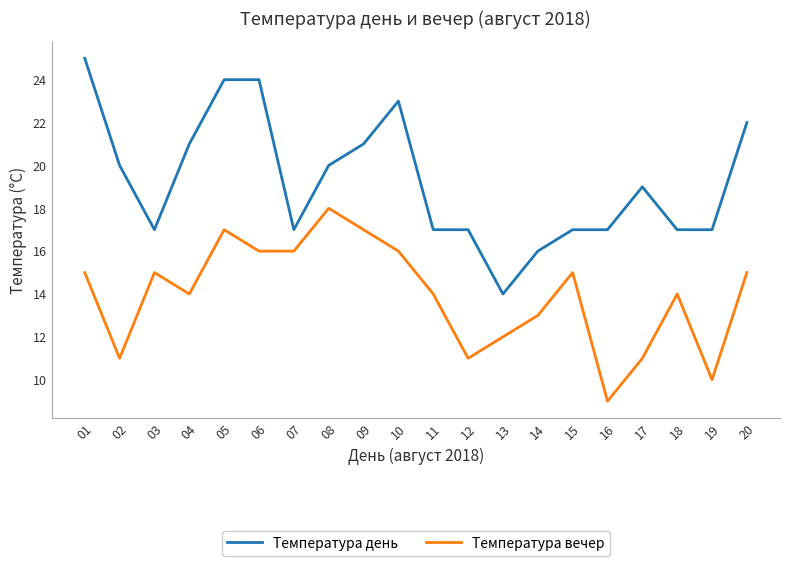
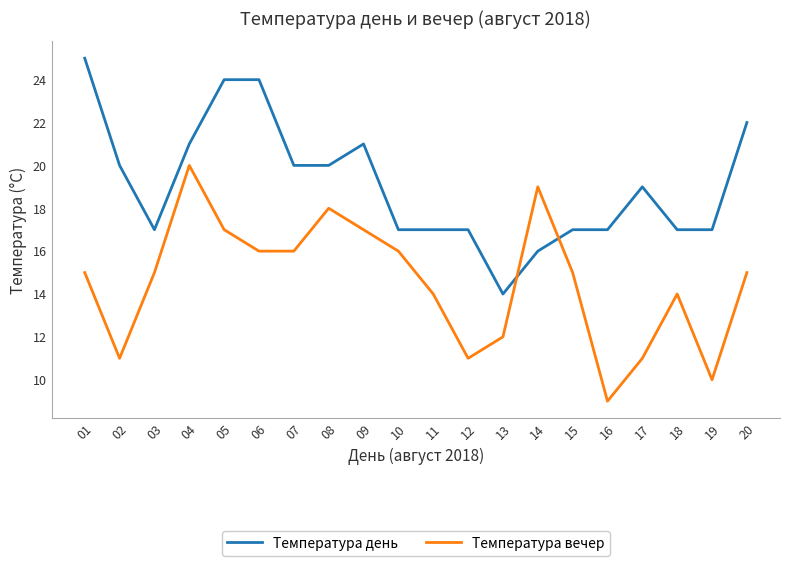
Температура вечер, 04: 14 -> 20
Температура день, 07: 17 -> 20
Температура день, 10: 23 -> 17
Температура вечер, 14: 13 -> 19
